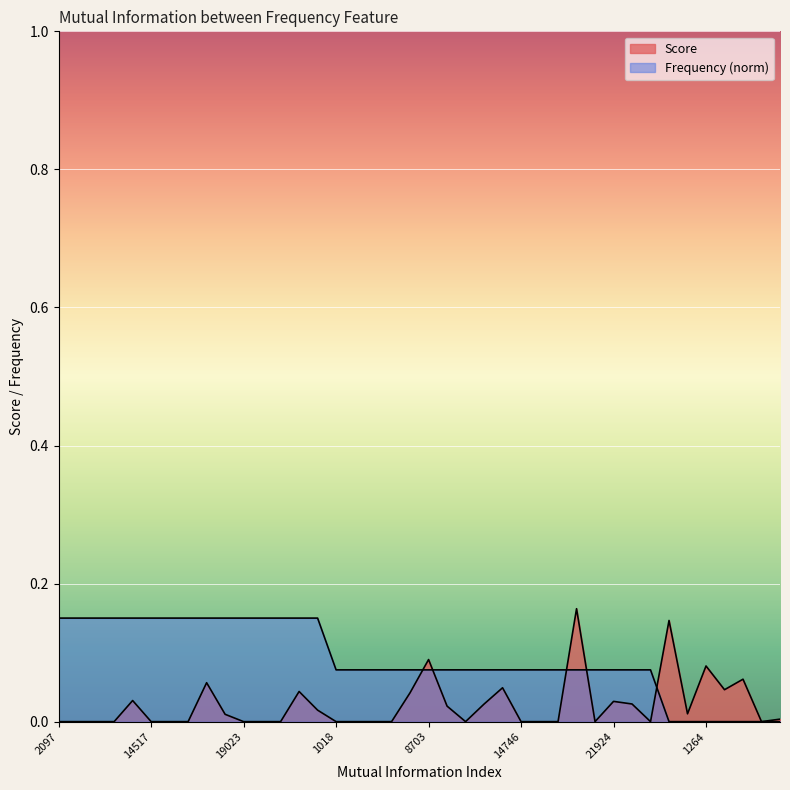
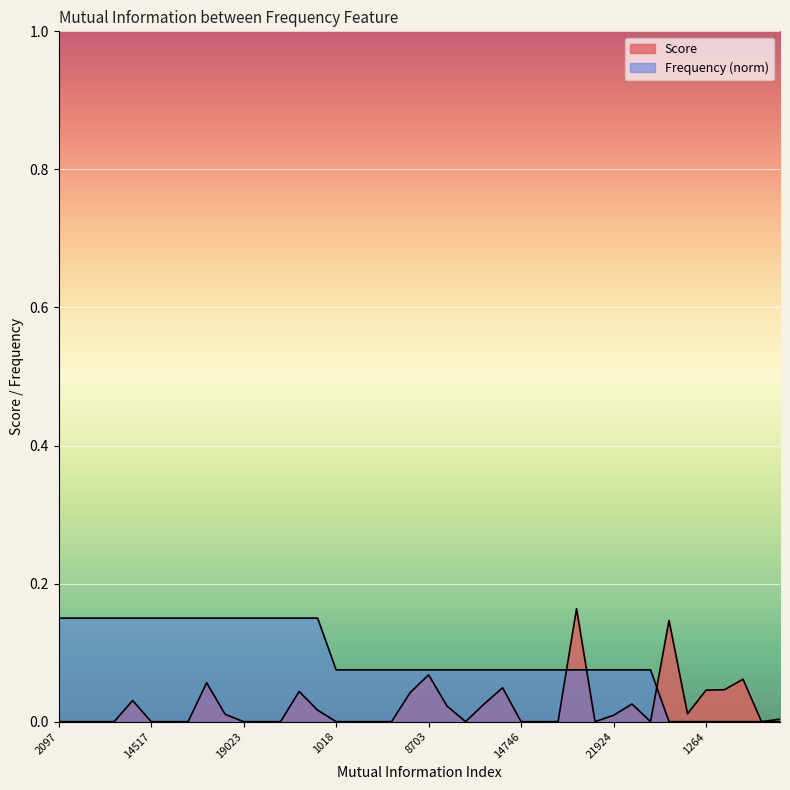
Score, 8703: 0.09 -> 0.07
Score, 21924: 0.03 -> 0.01
Score, 1264: 0.08 -> 0.05
